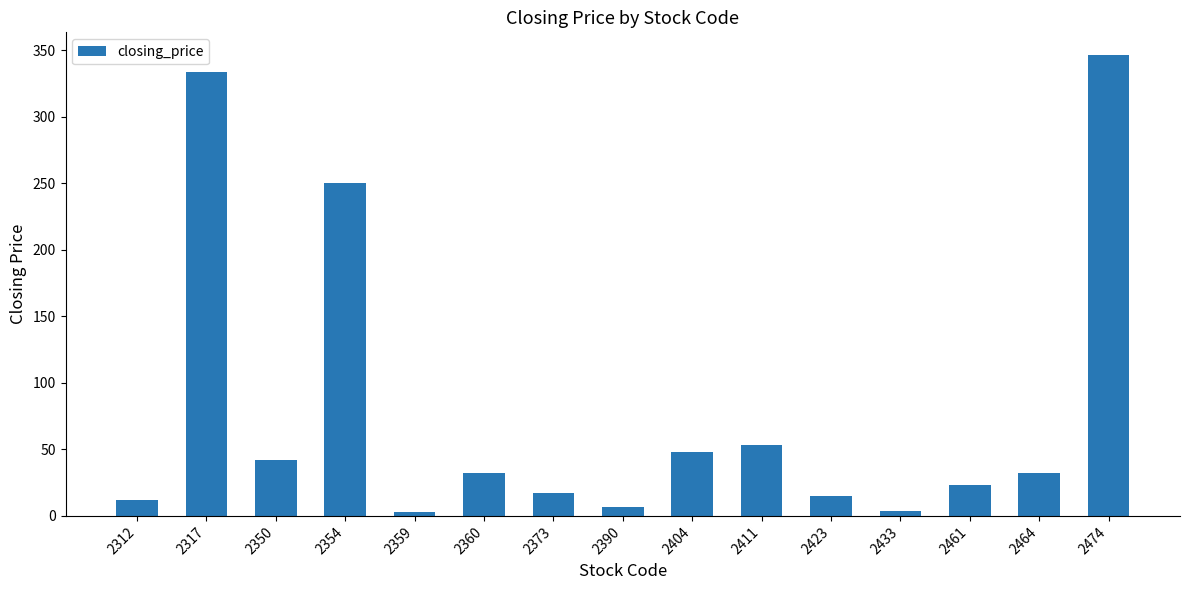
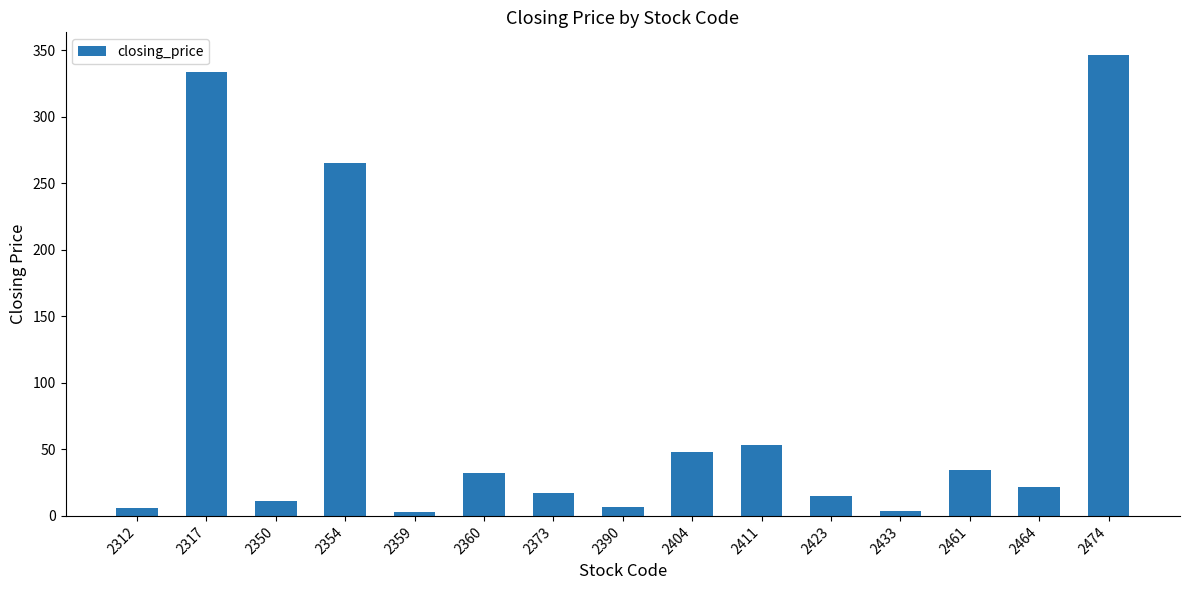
2312: 12 -> 6
2350: 42 -> 11
2354: 251 -> 266
2461: 24 -> 35
2464: 33 -> 22
